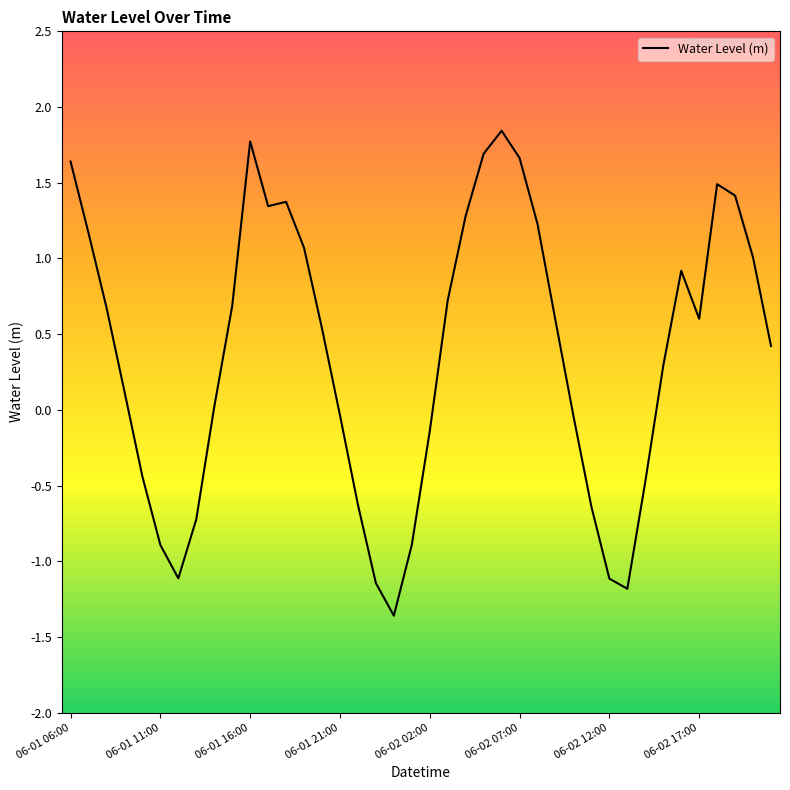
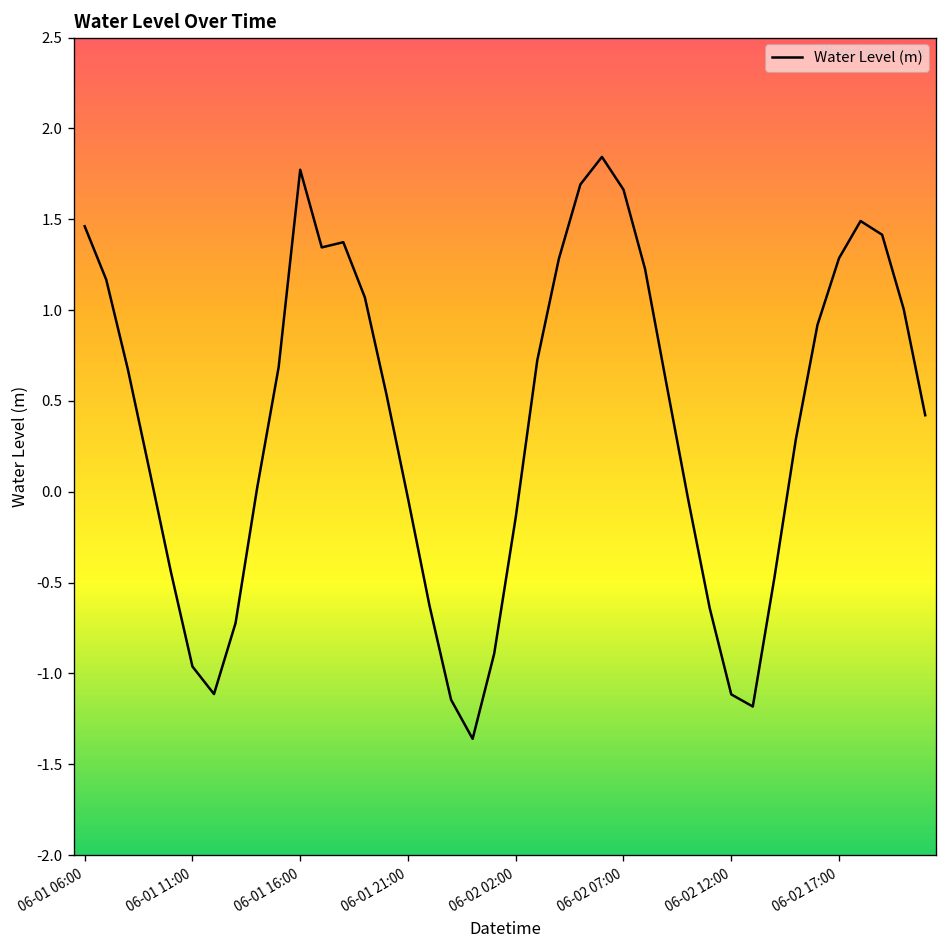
06-01 06:00: 1.64 -> 1.46
06-01 11:00: -0.89 -> -0.96
06-02 17:00: 0.60 -> 1.29
